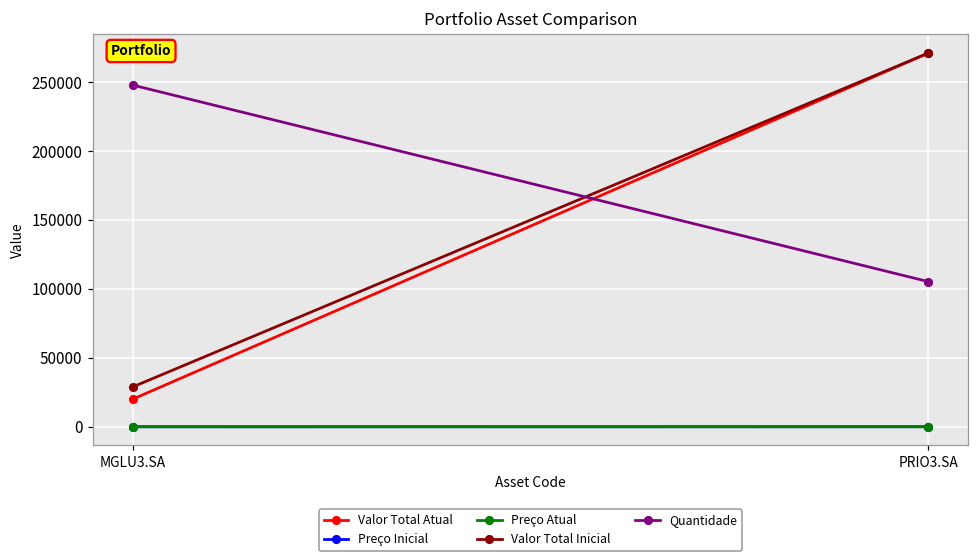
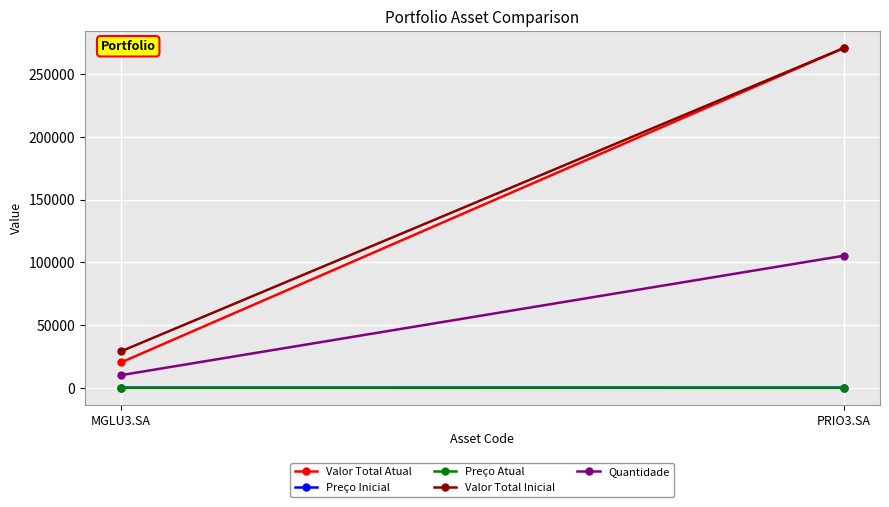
Quantidade, MGLU3.SA: 248000 -> 10000
